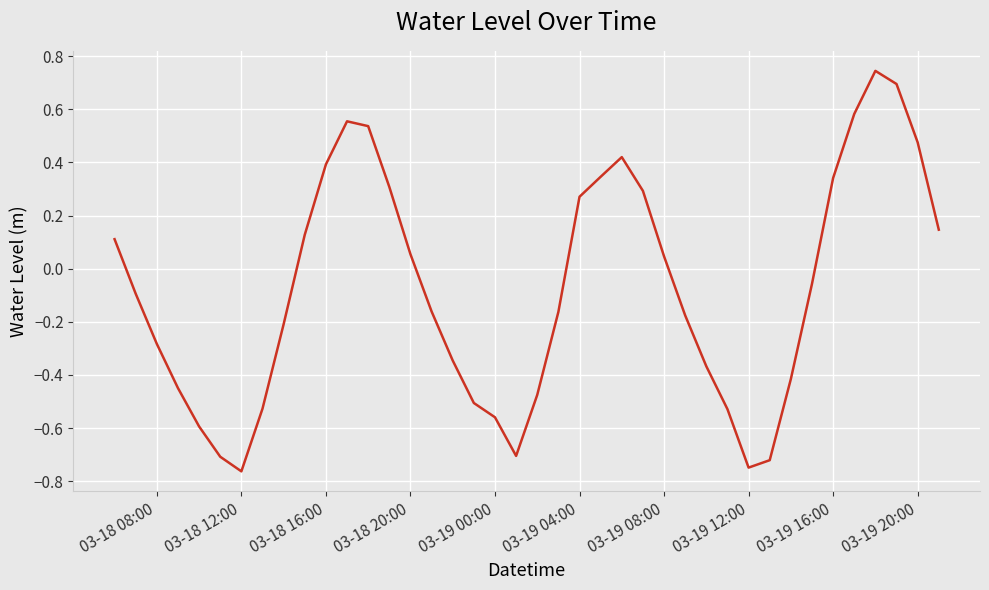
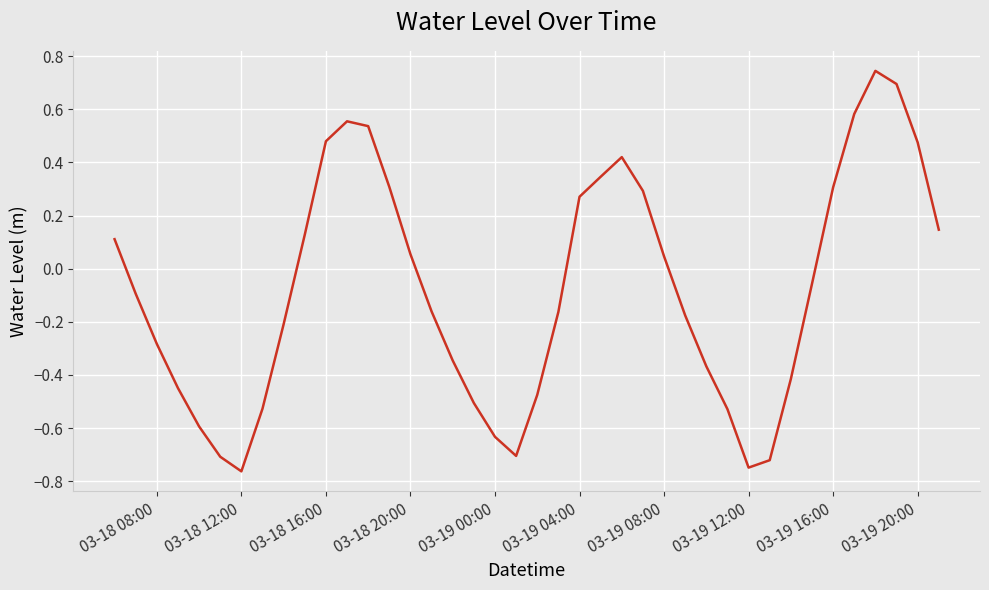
03-18 16:00: 0.39 -> 0.48
03-19 00:00: -0.56 -> -0.63
03-19 16:00: 0.34 -> 0.31
